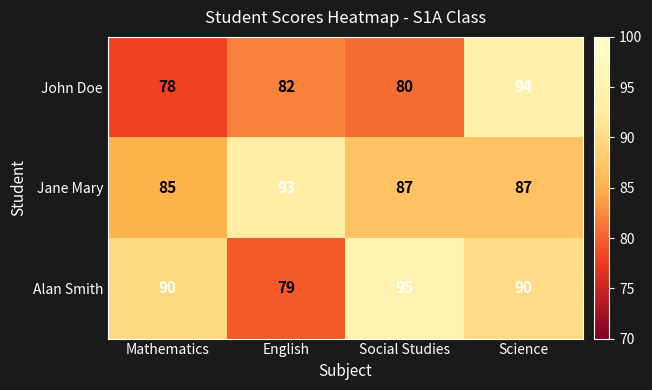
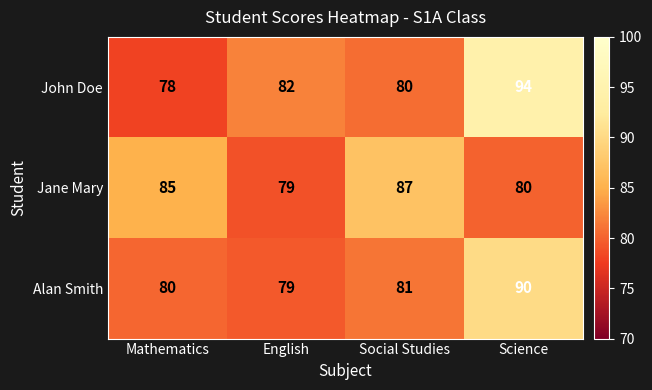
Jane Mary, English: 93 -> 79
Jane Mary, Science: 87 -> 80
Alan Smith, Mathematics: 90 -> 80
Alan Smith, Social Studies: 95 -> 81
